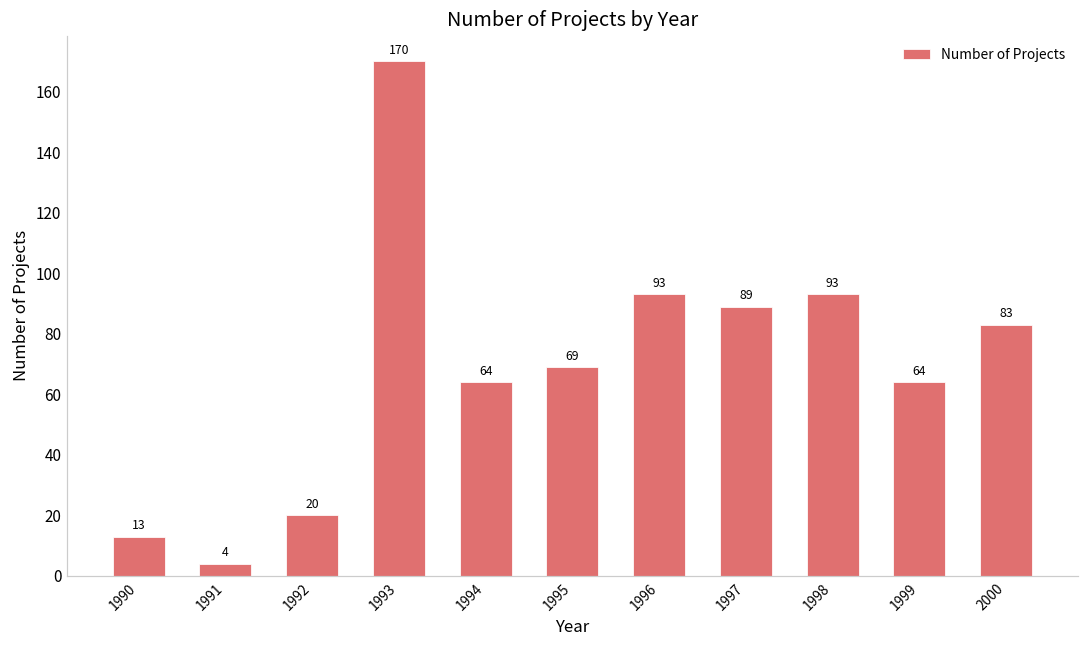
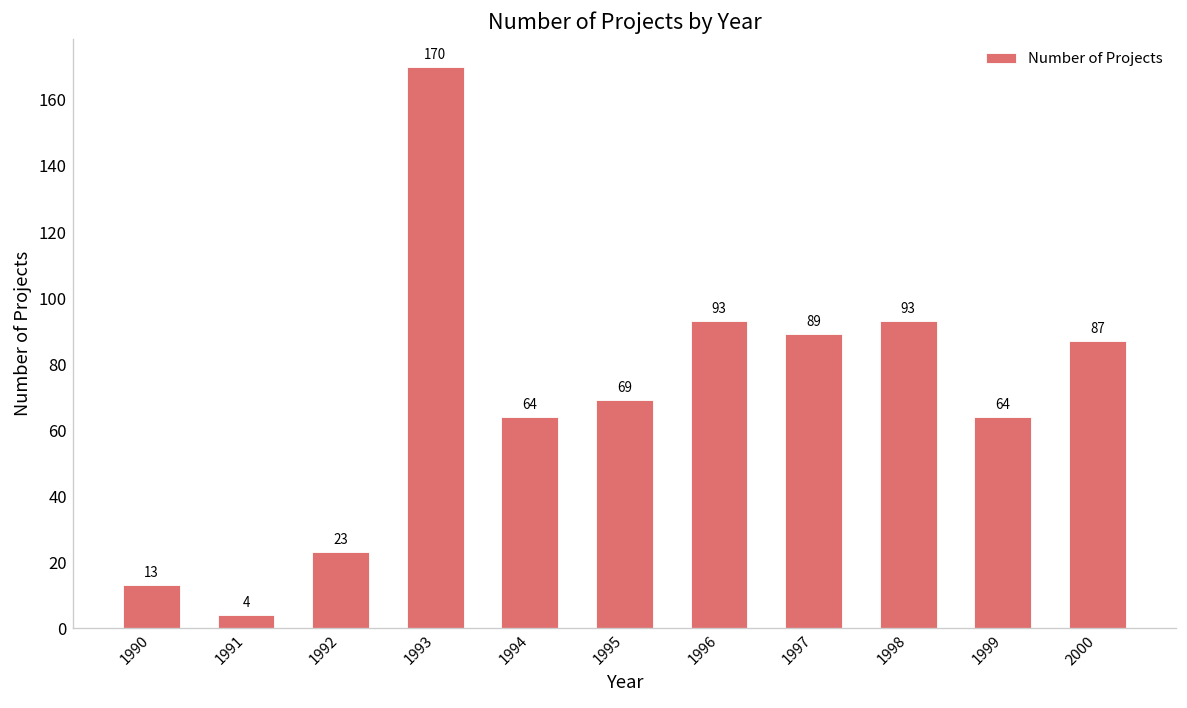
1992: 20 -> 23
2000: 83 -> 87
